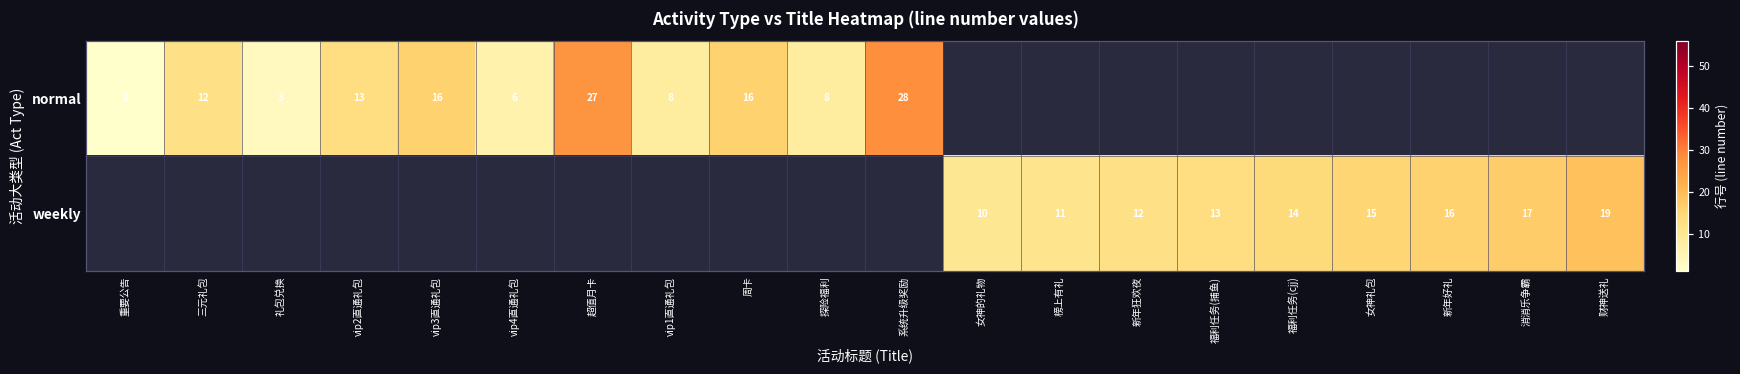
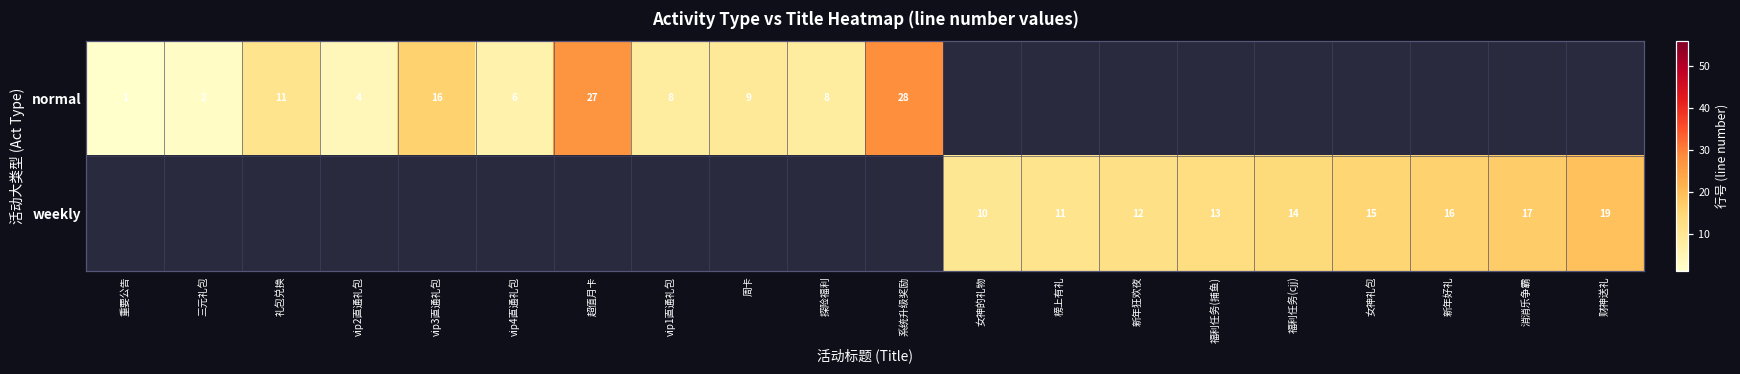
normal, 三元礼包: 12 -> 2
normal, 礼包兑换: 3 -> 11
normal, vip2直通礼包: 13 -> 4
normal, 周卡: 16 -> 9
